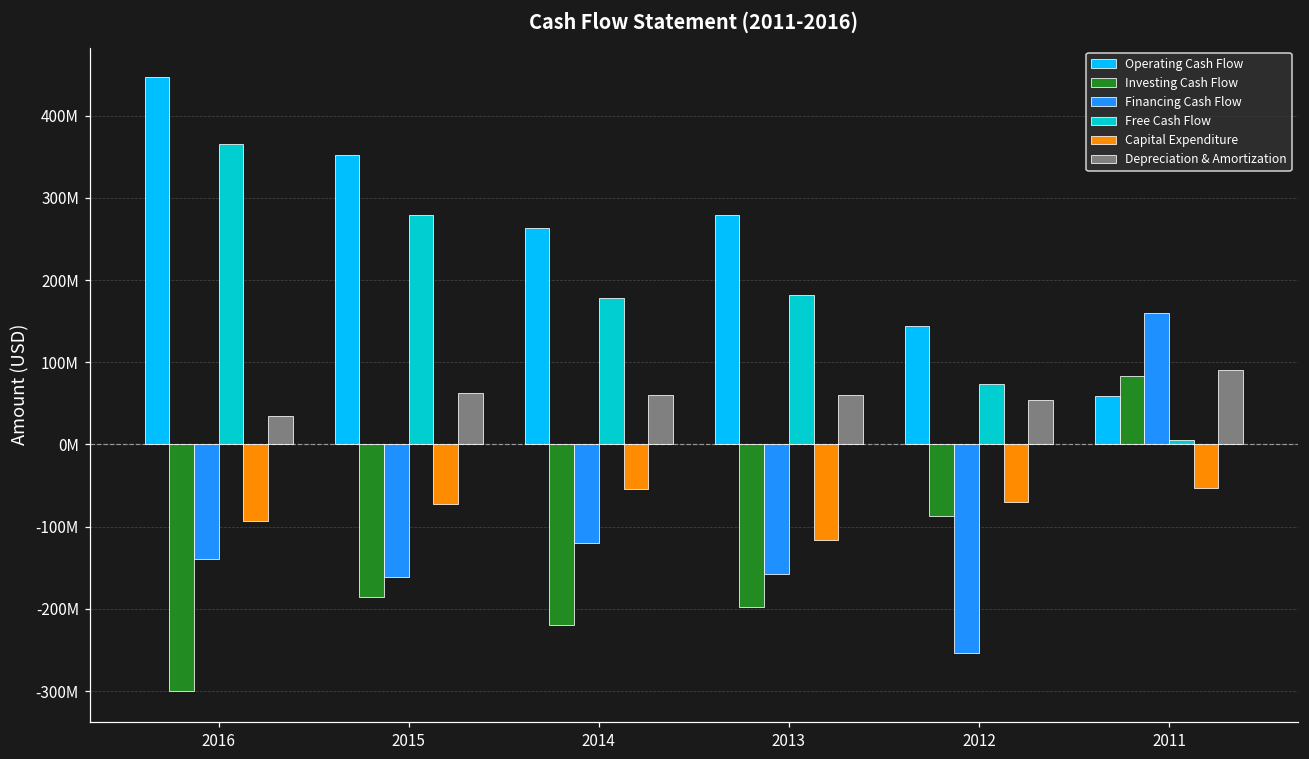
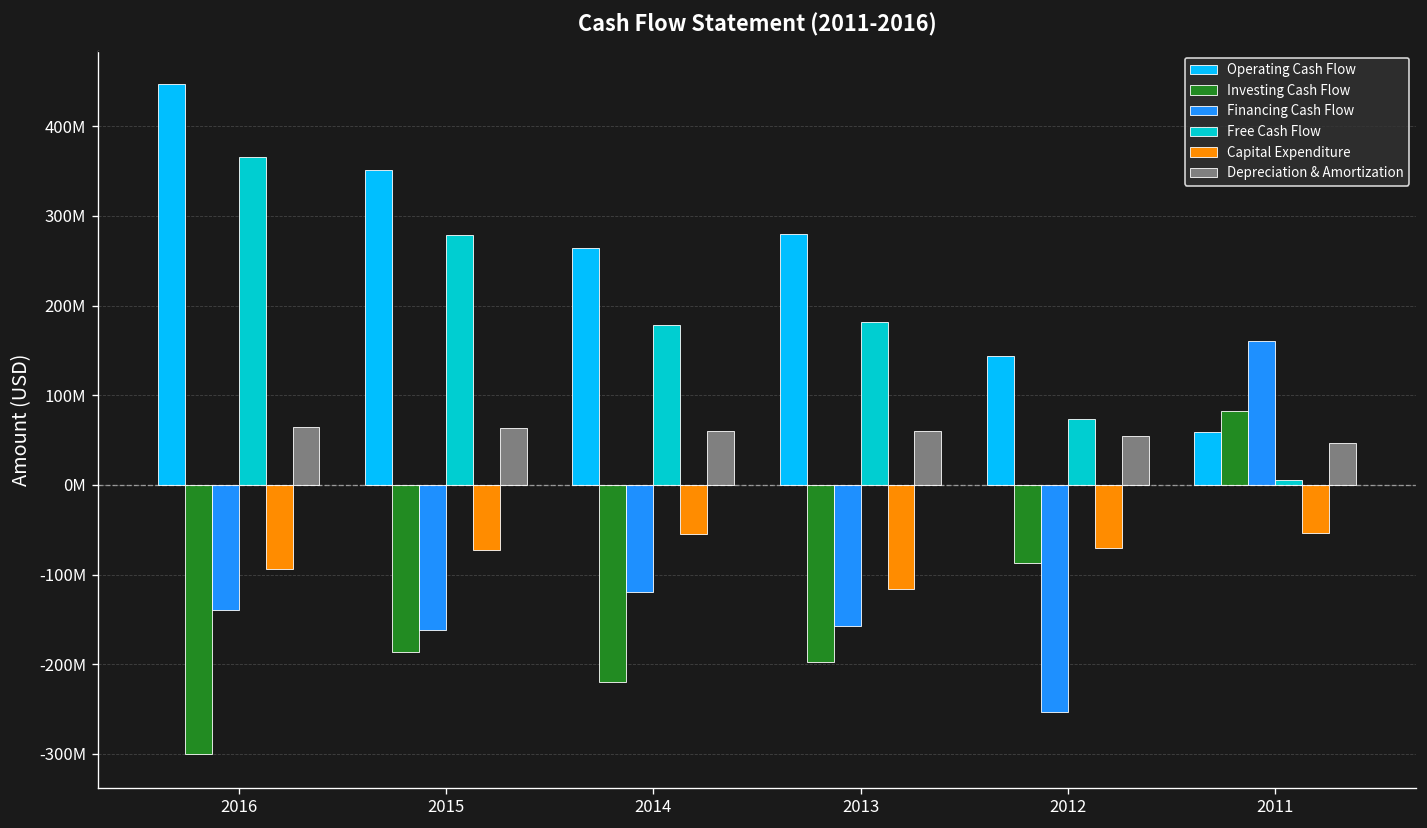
Depreciation & Amortization, 2016: 40000000 -> 70000000
Depreciation & Amortization, 2011: 90000000 -> 50000000
